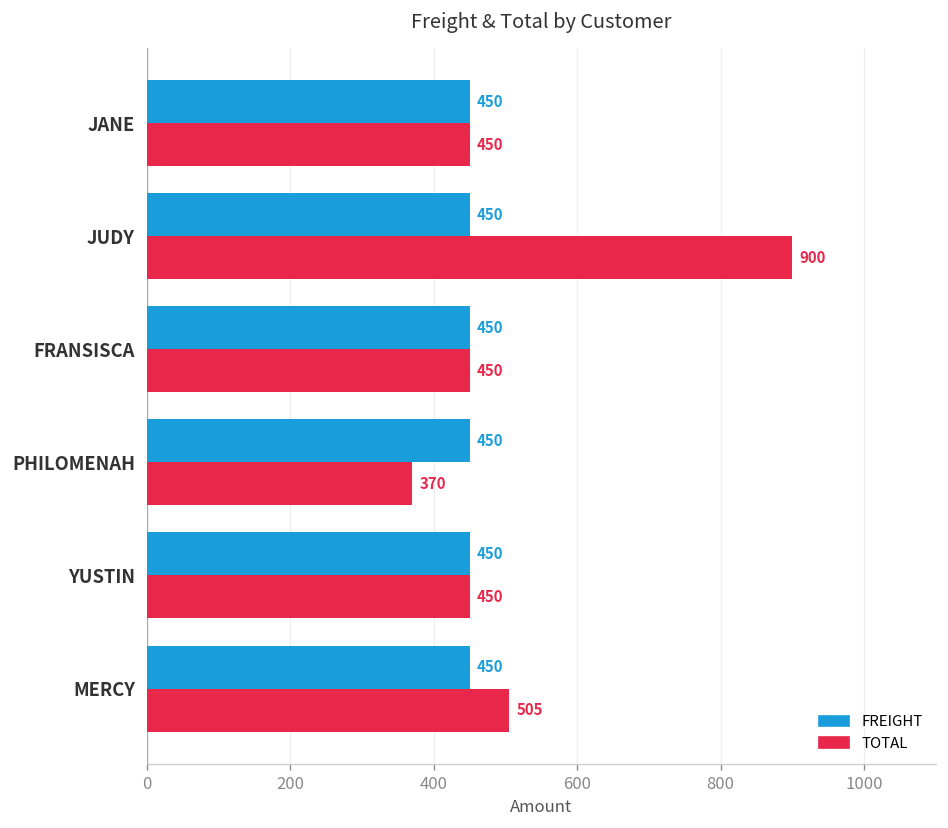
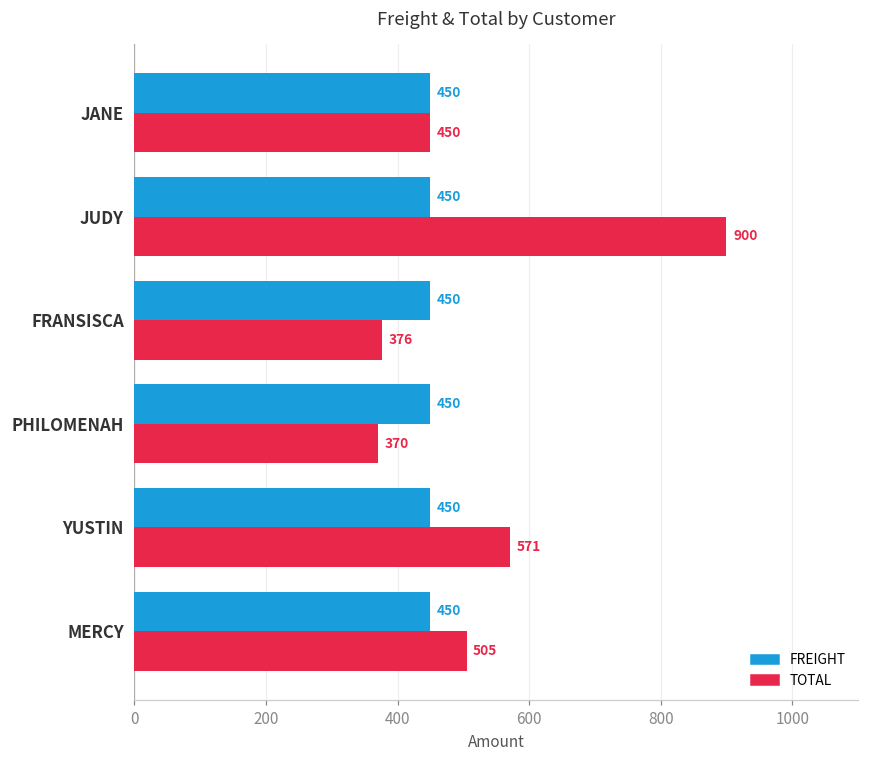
TOTAL, FRANSISCA: 450 -> 376
TOTAL, YUSTIN: 450 -> 571
